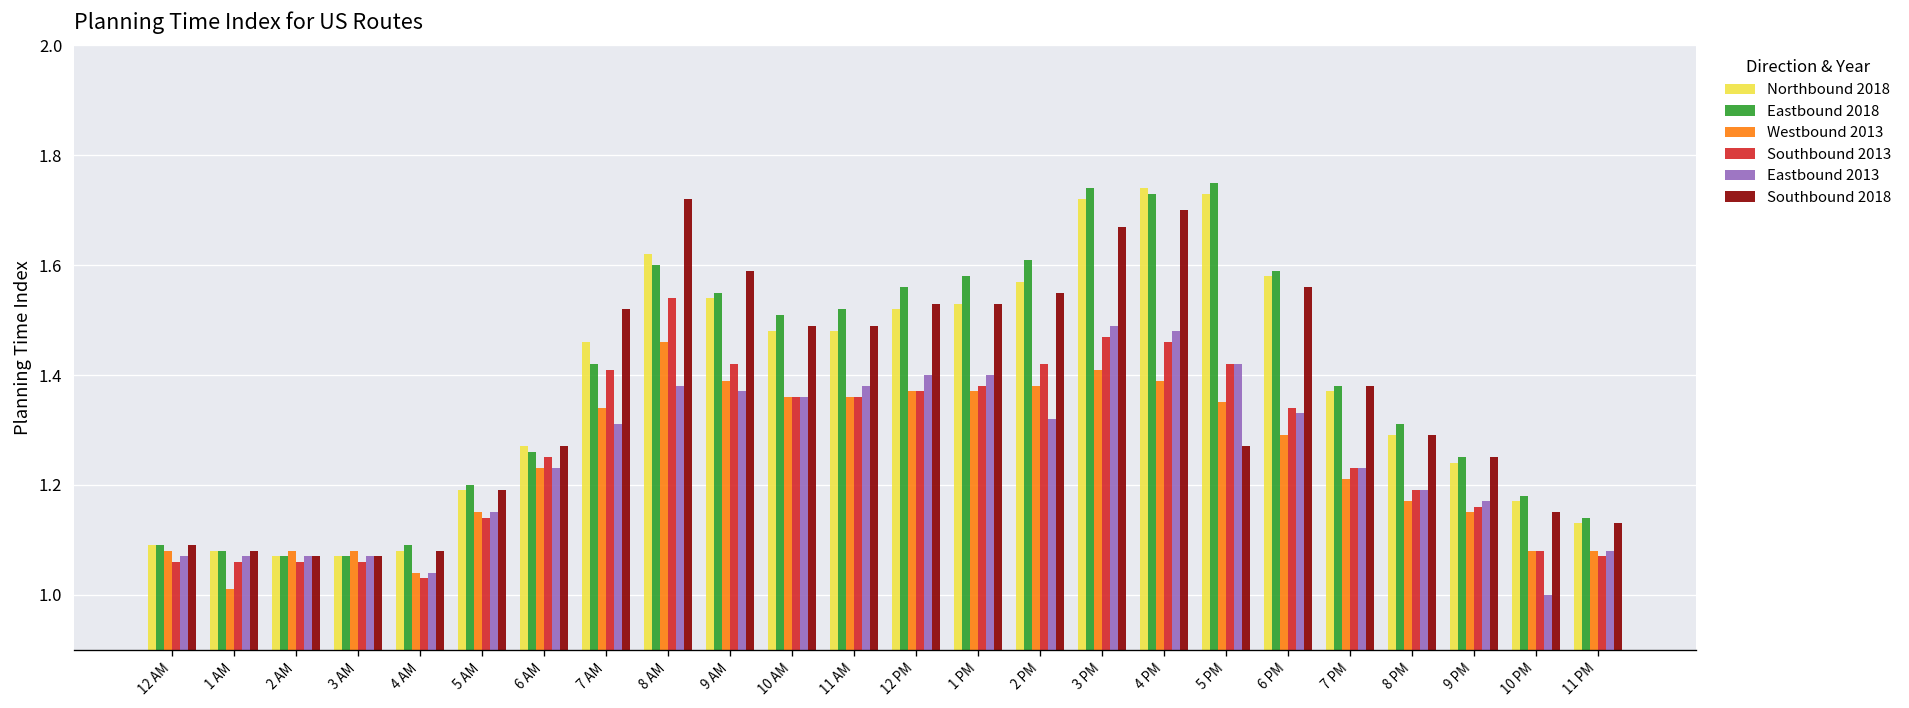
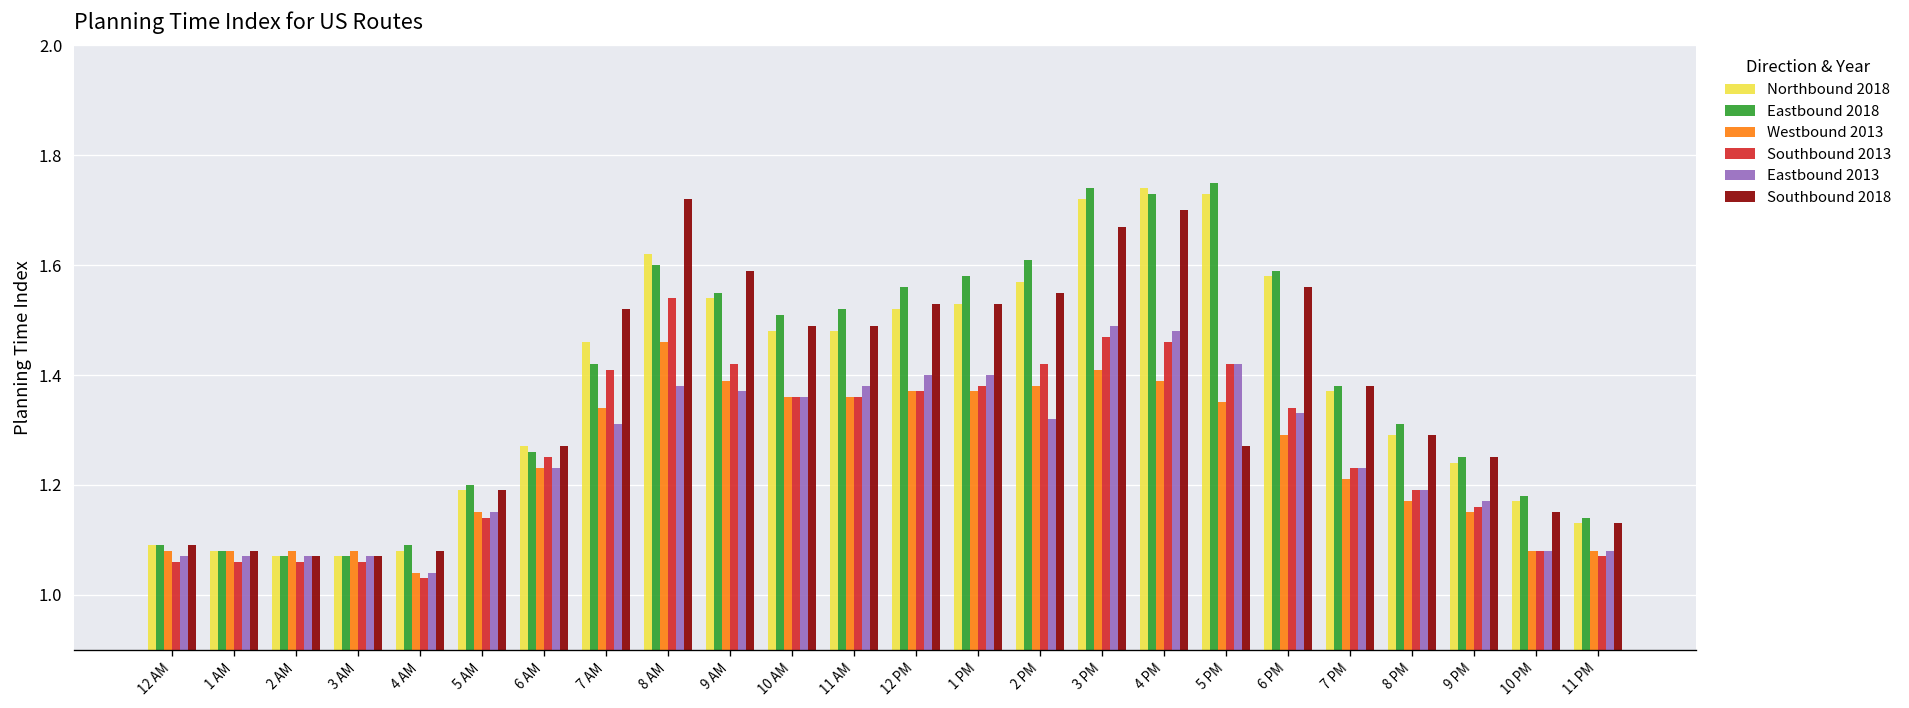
Westbound 2013, 1 AM: 1.01 -> 1.08
Eastbound 2013, 10 PM: 1.00 -> 1.08
